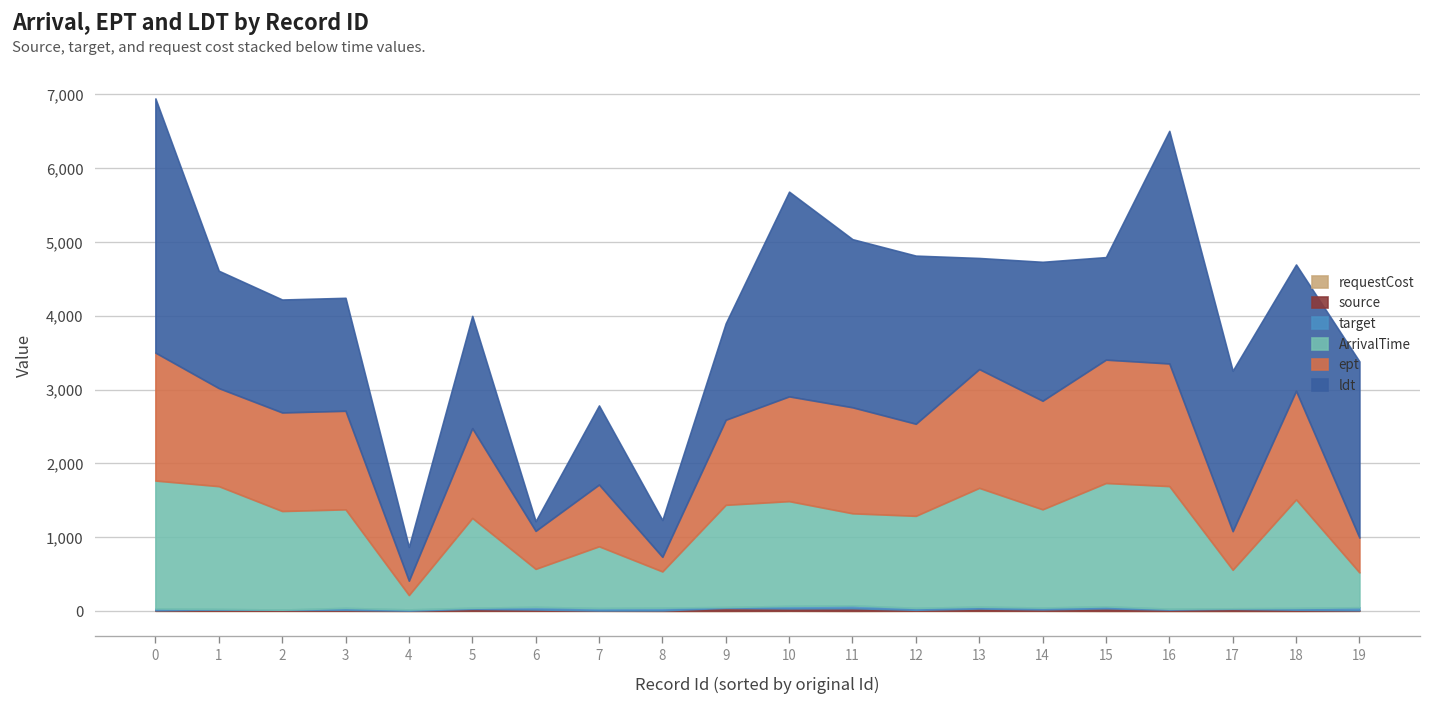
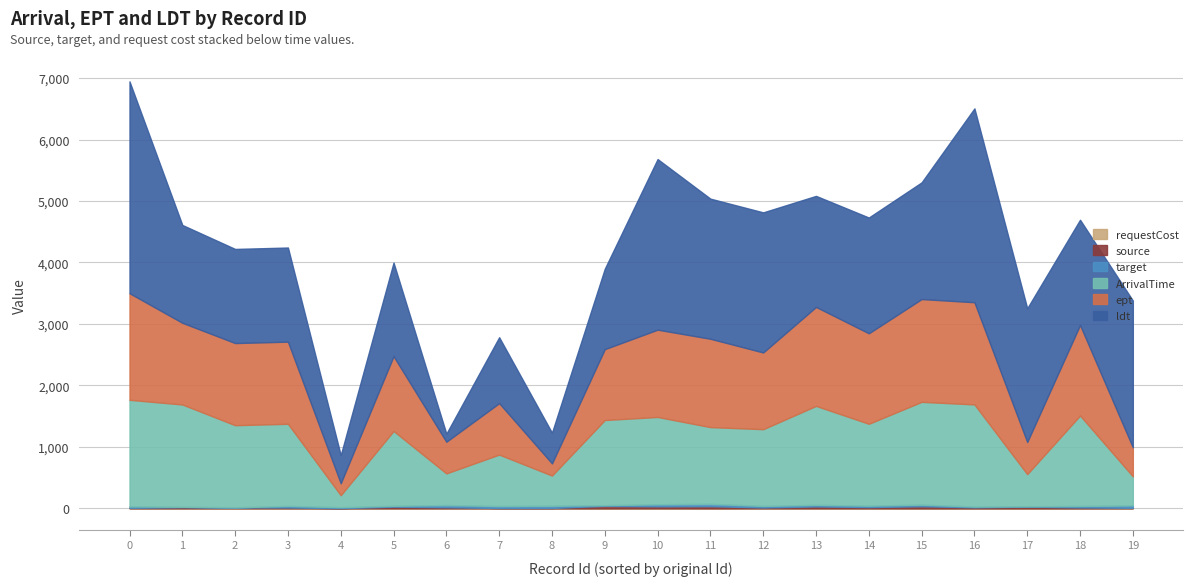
ldt, 13: 1,500 -> 1,800
ldt, 15: 1,400 -> 1,900
